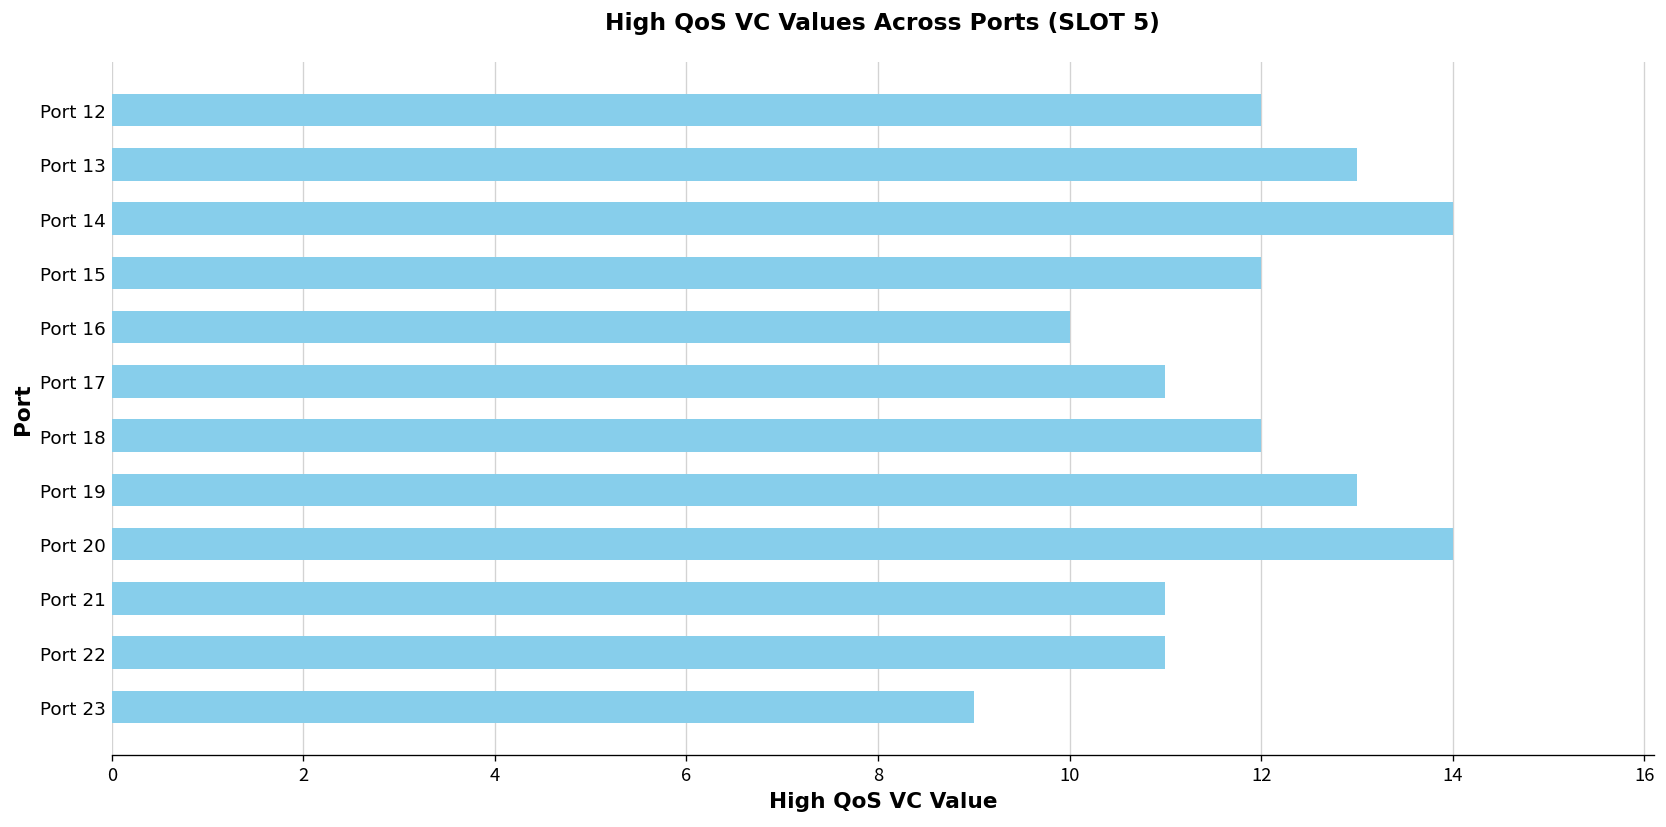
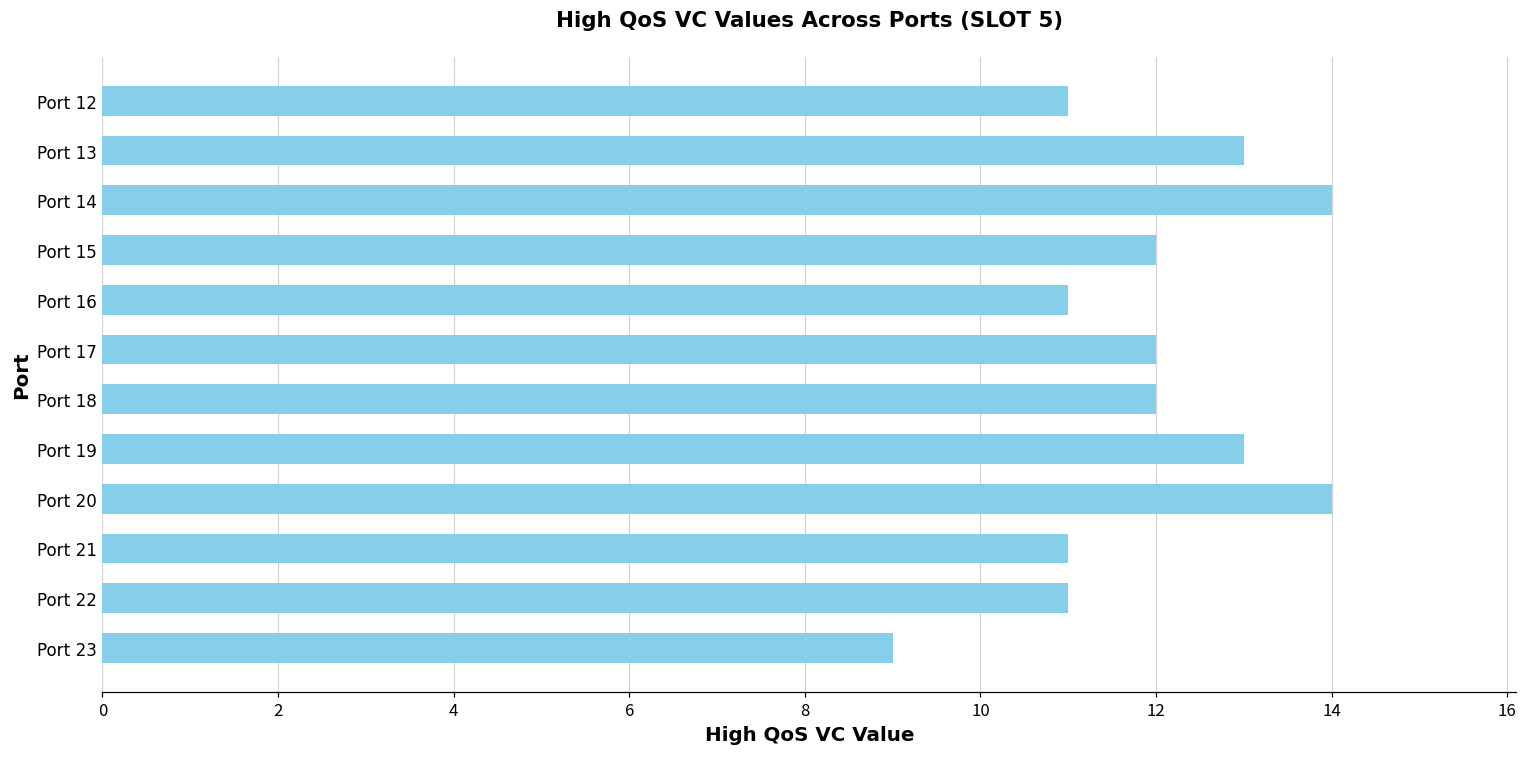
Port 12: 12 -> 11
Port 16: 10 -> 11
Port 17: 11 -> 12
